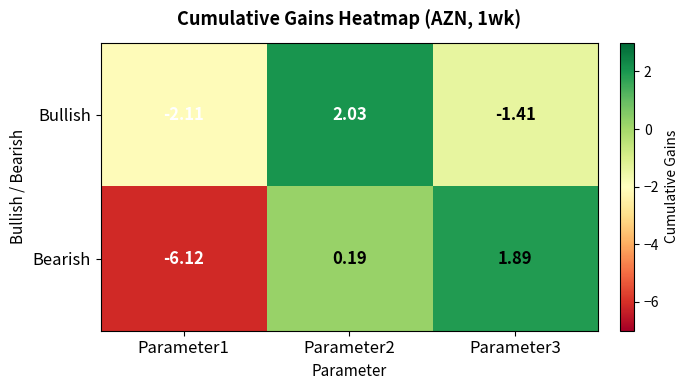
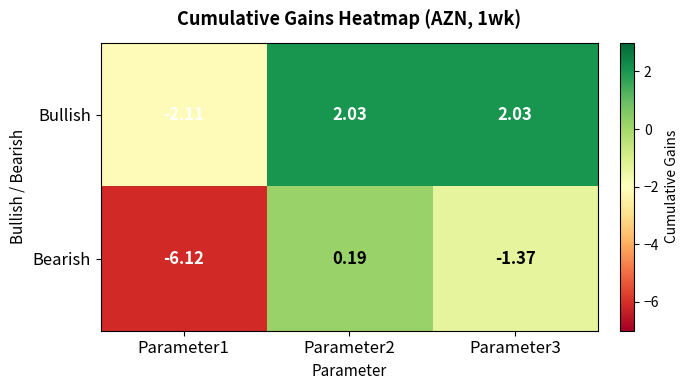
Bullish, Parameter3: -1.41 -> 2.03
Bearish, Parameter3: 1.89 -> -1.37
